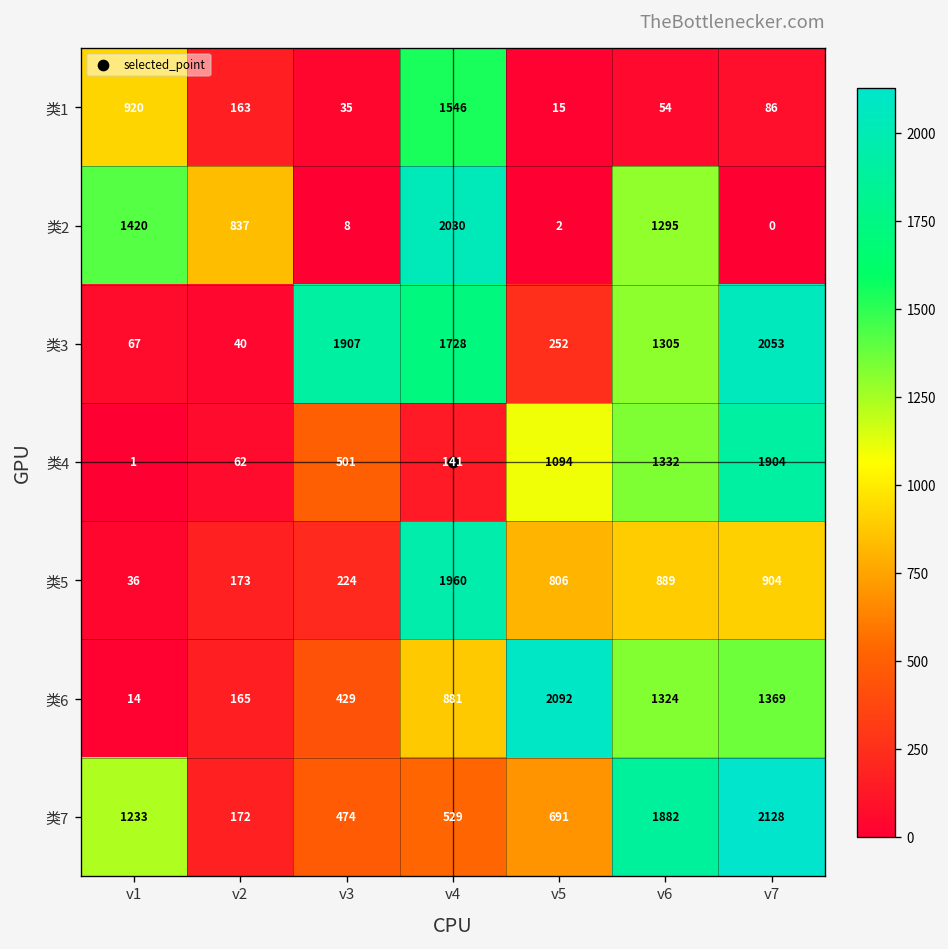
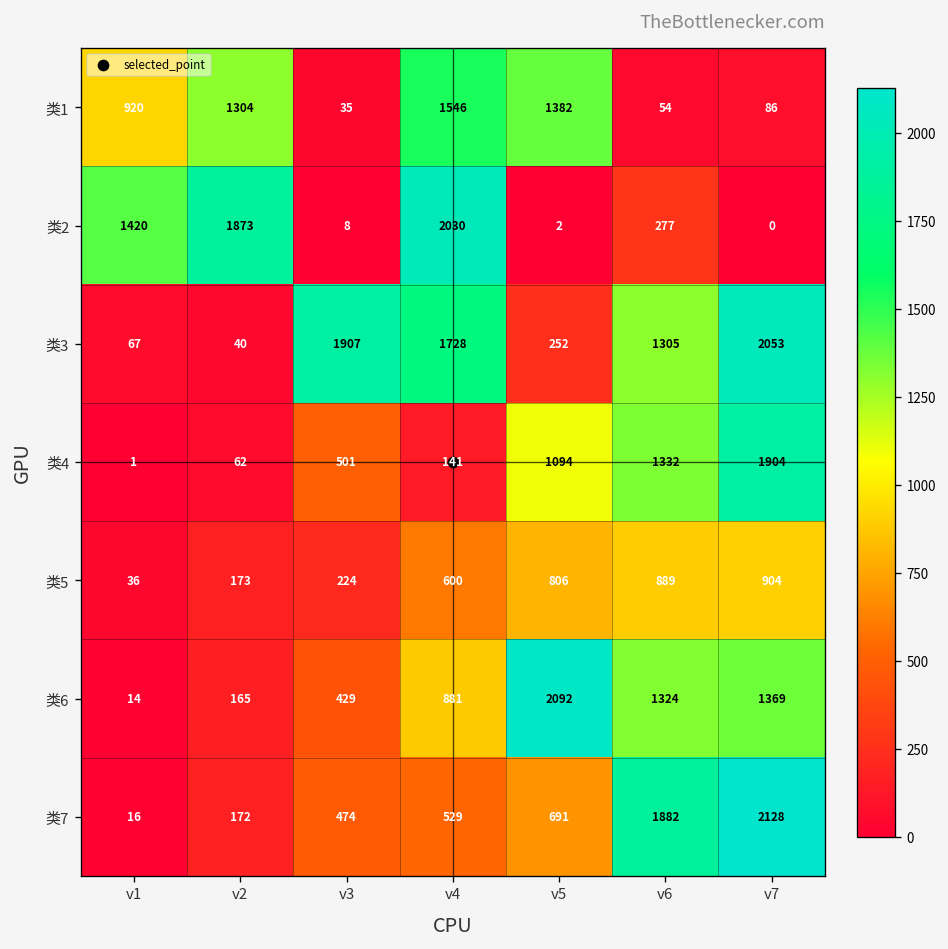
类1, v2: 163 -> 1304
类1, v5: 15 -> 1382
类2, v2: 837 -> 1873
类2, v6: 1295 -> 277
类5, v4: 1960 -> 600
类7, v1: 1233 -> 16
